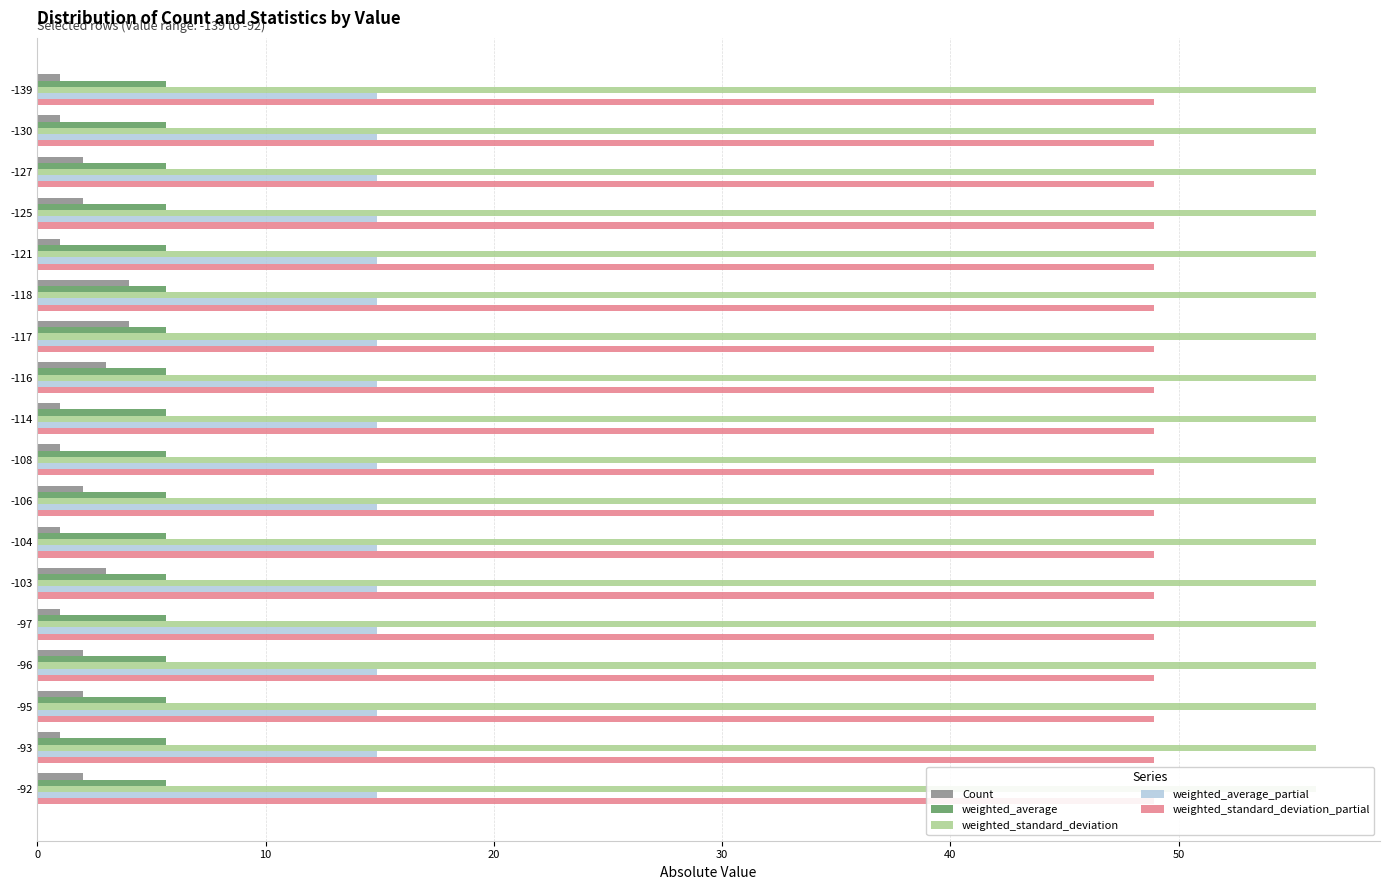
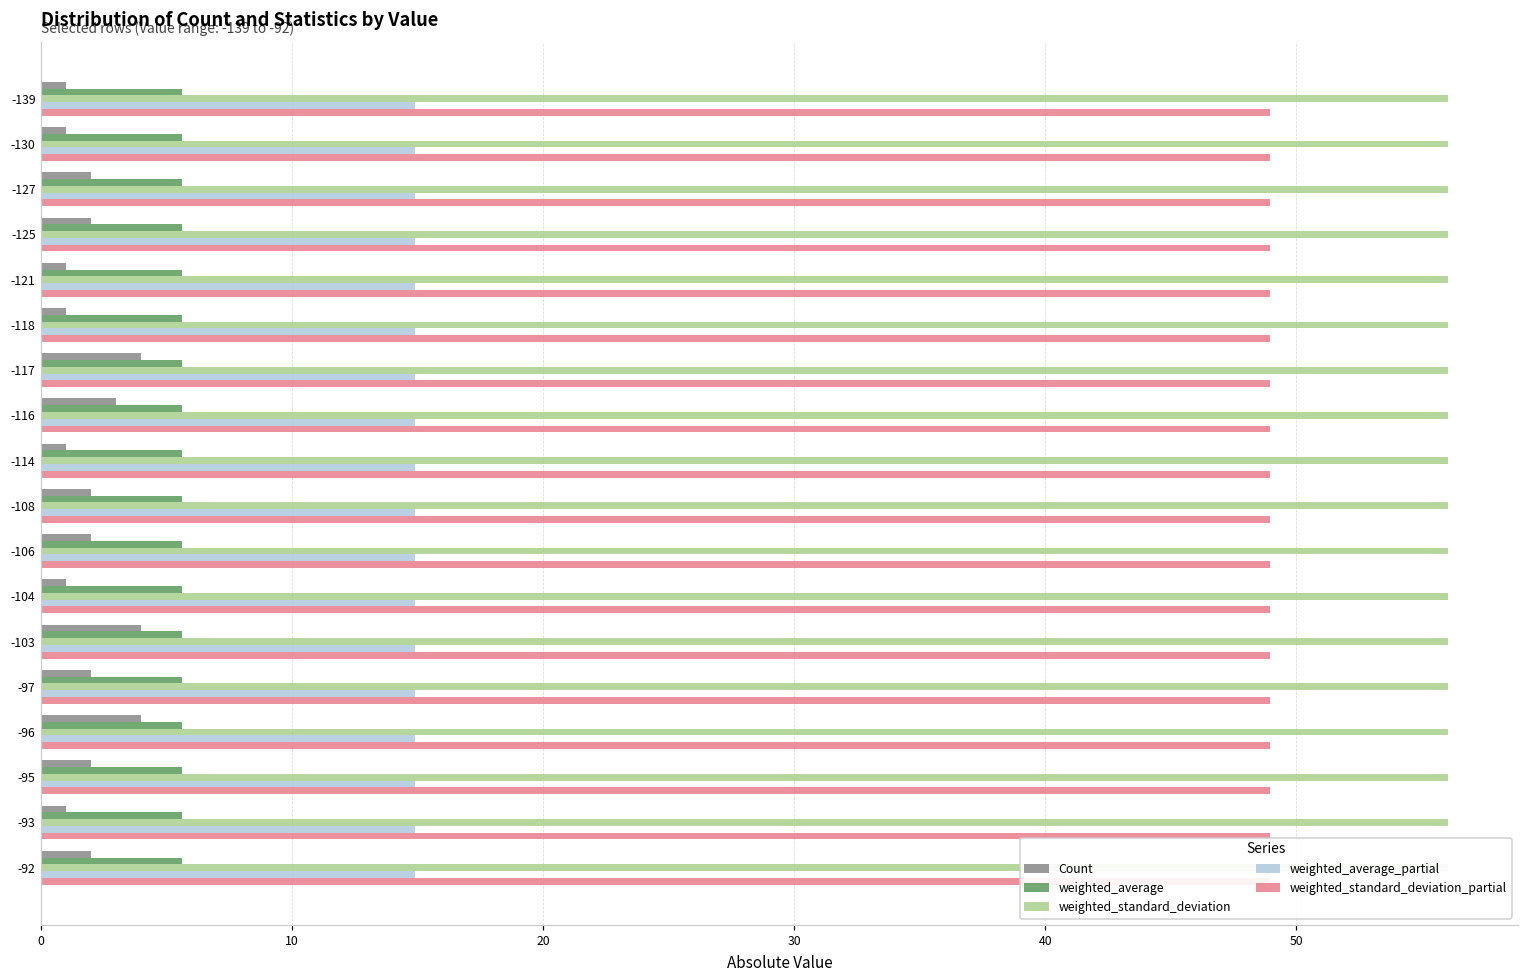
Count, -118: 4 -> 1
Count, -108: 1 -> 2
Count, -103: 3 -> 4
Count, -97: 1 -> 2
Count, -96: 2 -> 4
